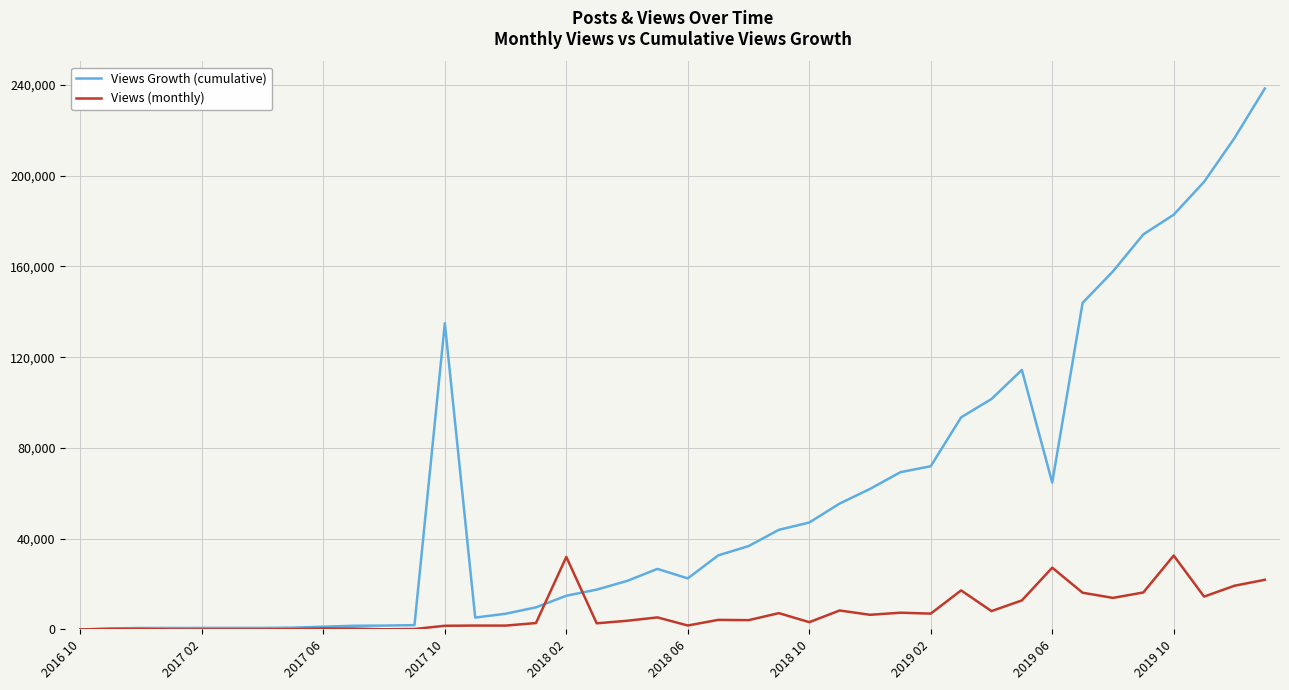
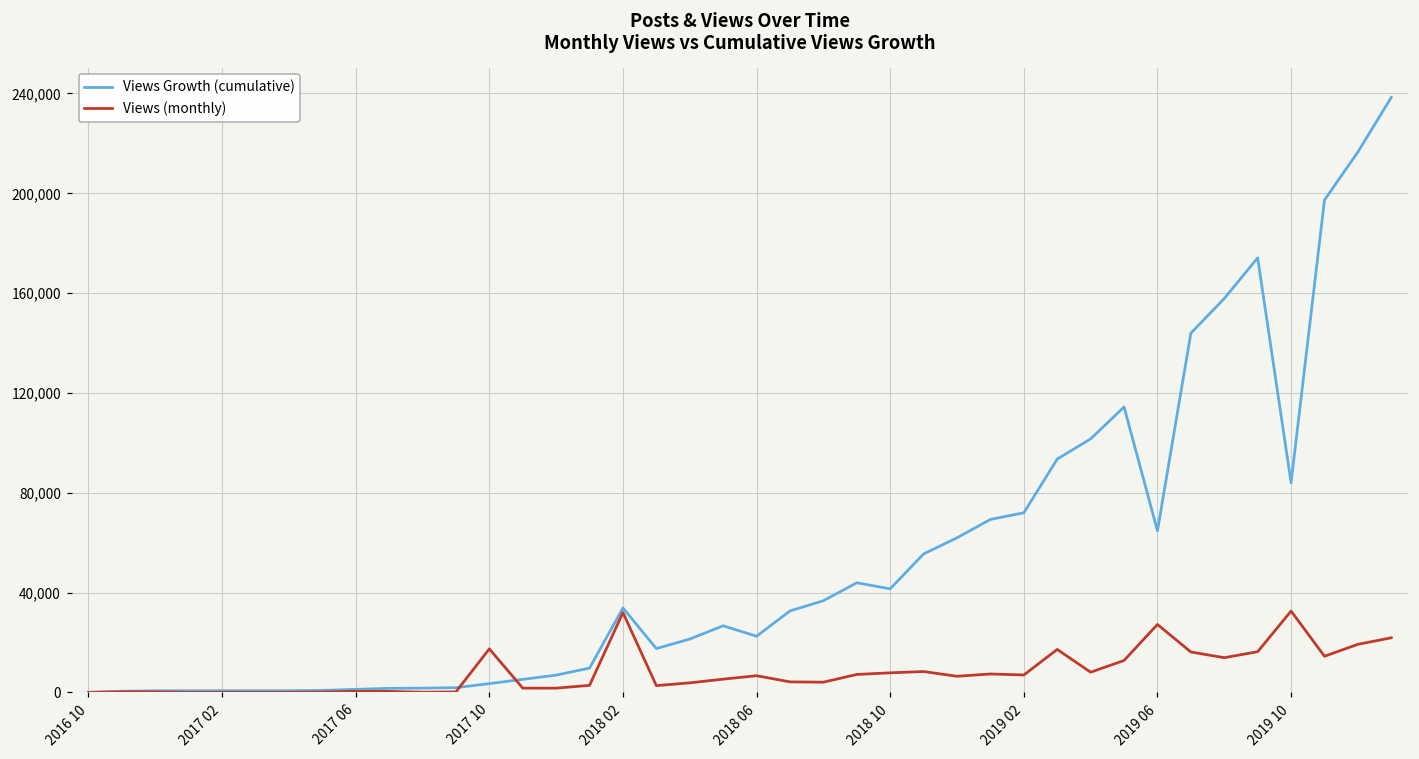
Views Growth (cumulative), 2017 10: 135,000 -> 4,000
Views (monthly), 2017 10: 2,000 -> 17,000
Views Growth (cumulative), 2018 02: 15,000 -> 34,000
Views (monthly), 2018 06: 2,000 -> 7,000
Views Growth (cumulative), 2018 10: 47,000 -> 42,000
Views (monthly), 2018 10: 3,000 -> 8,000
Views Growth (cumulative), 2019 10: 183,000 -> 84,000
